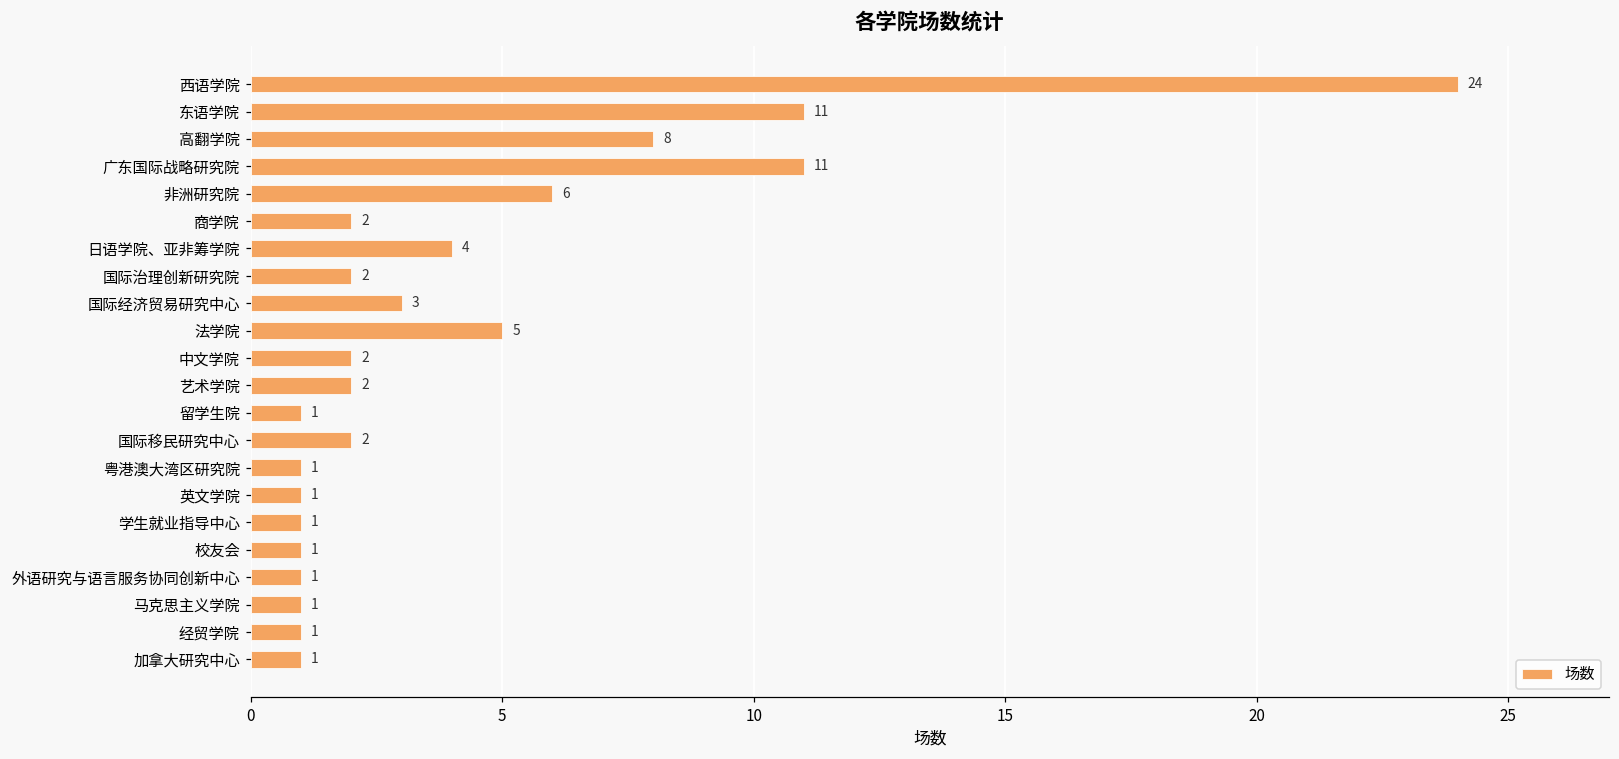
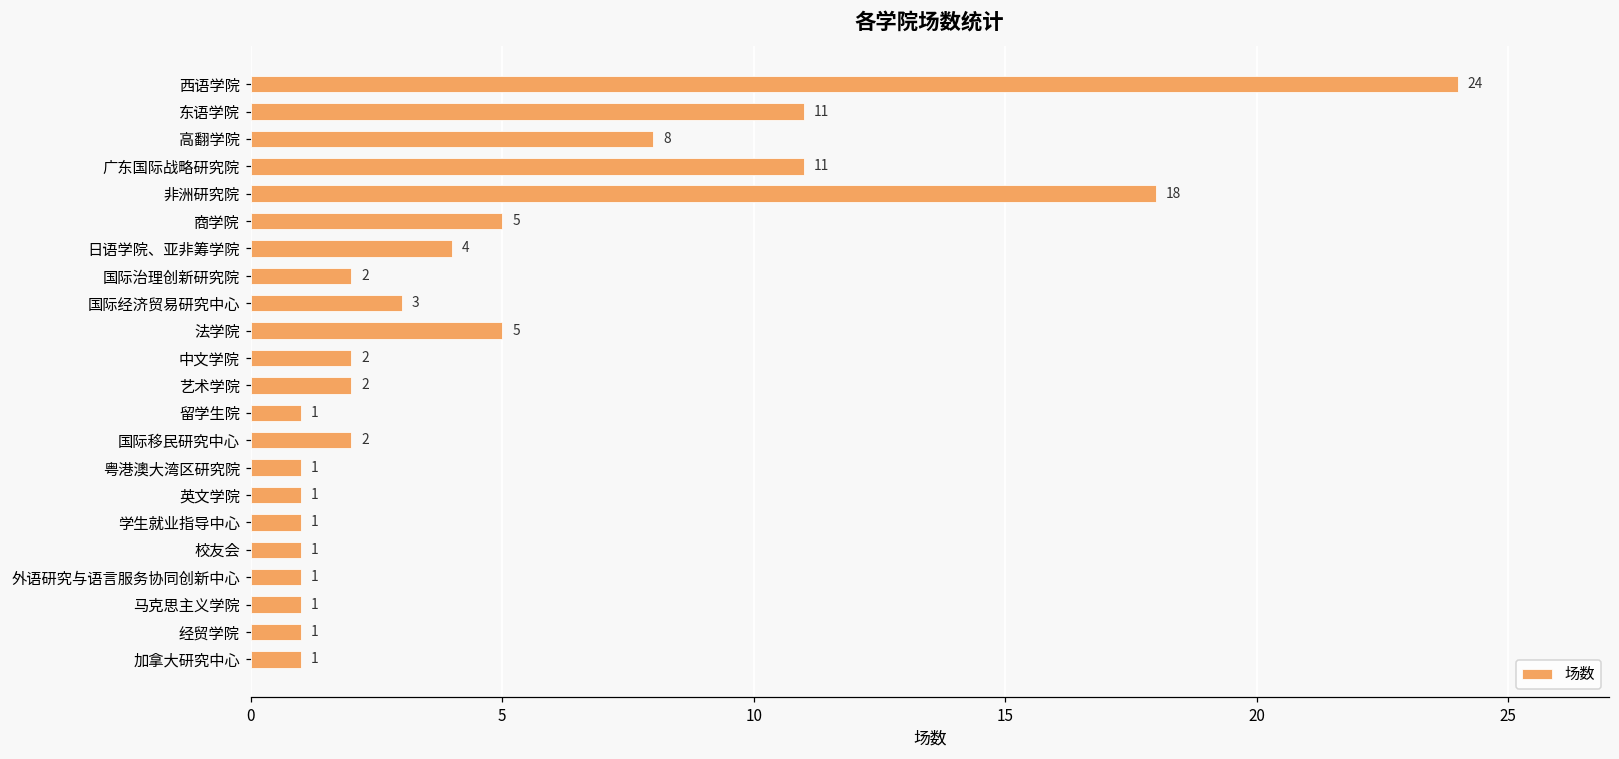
非洲研究院: 6 -> 18
商学院: 2 -> 5
